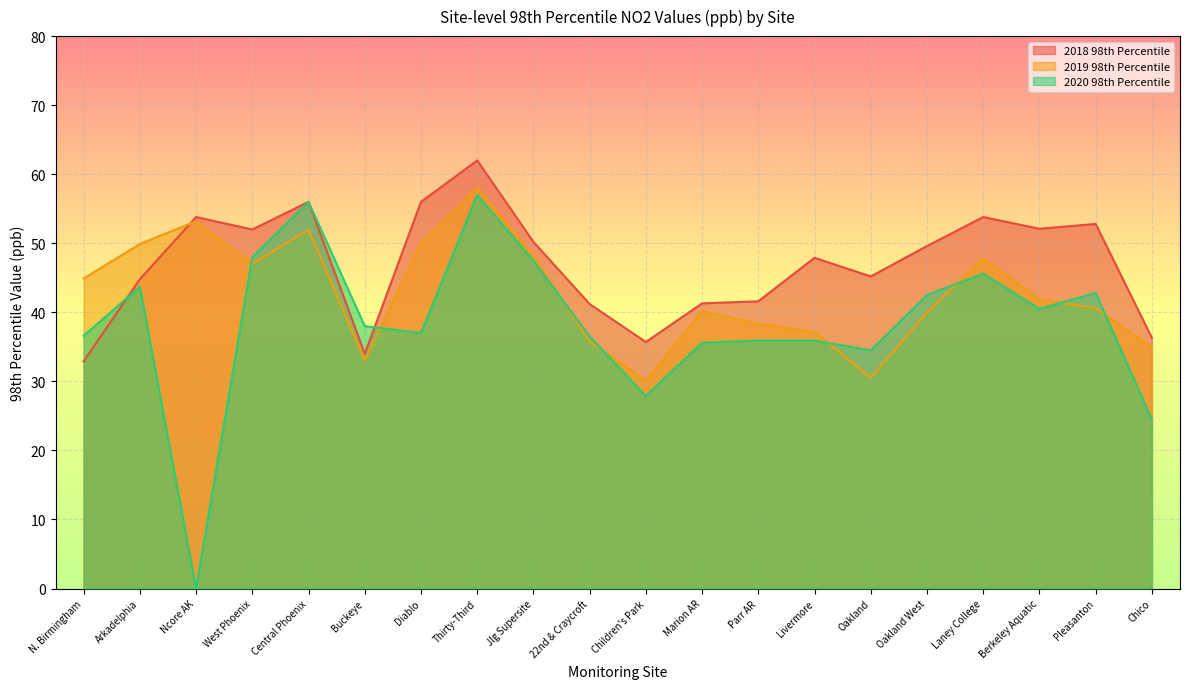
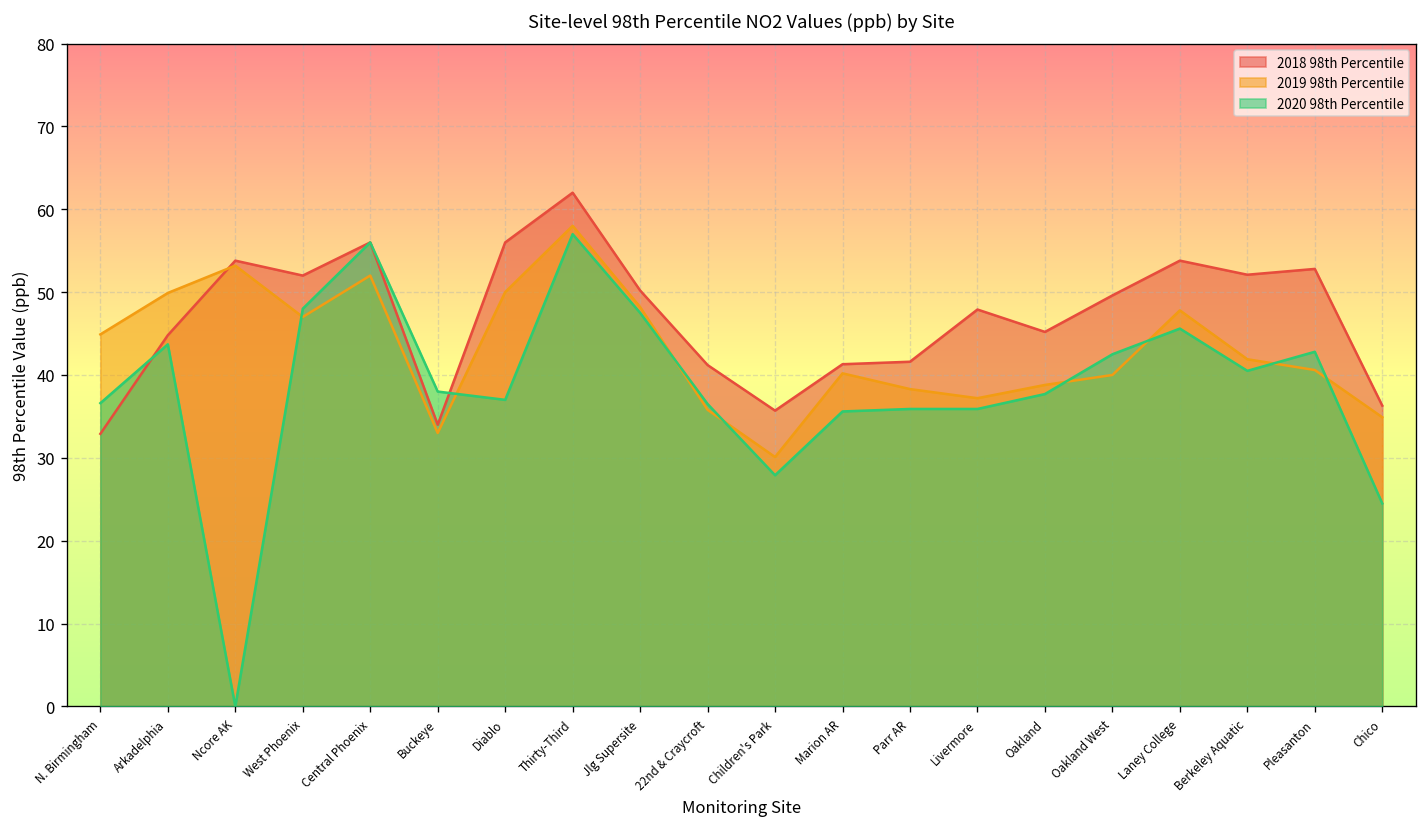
2019 98th Percentile, Oakland: 31 -> 39
2020 98th Percentile, Oakland: 35 -> 38
